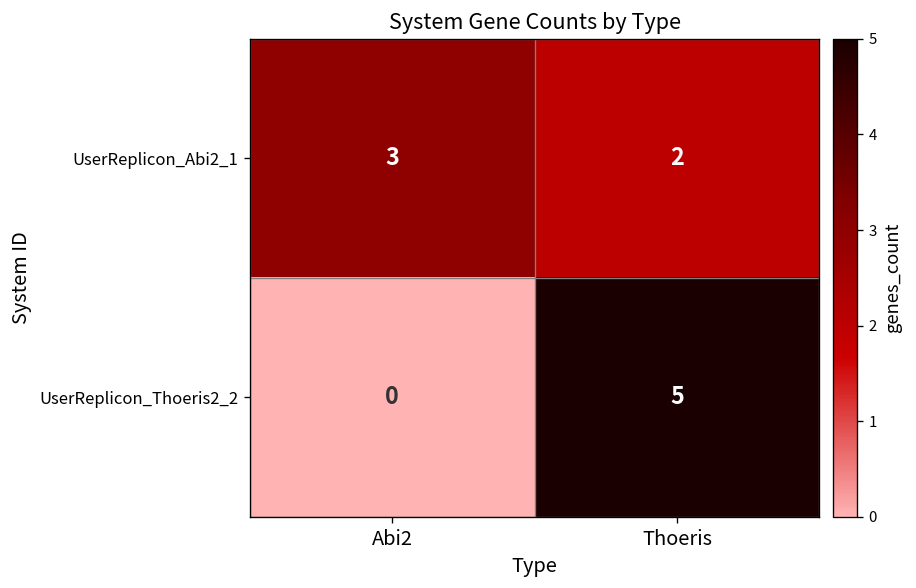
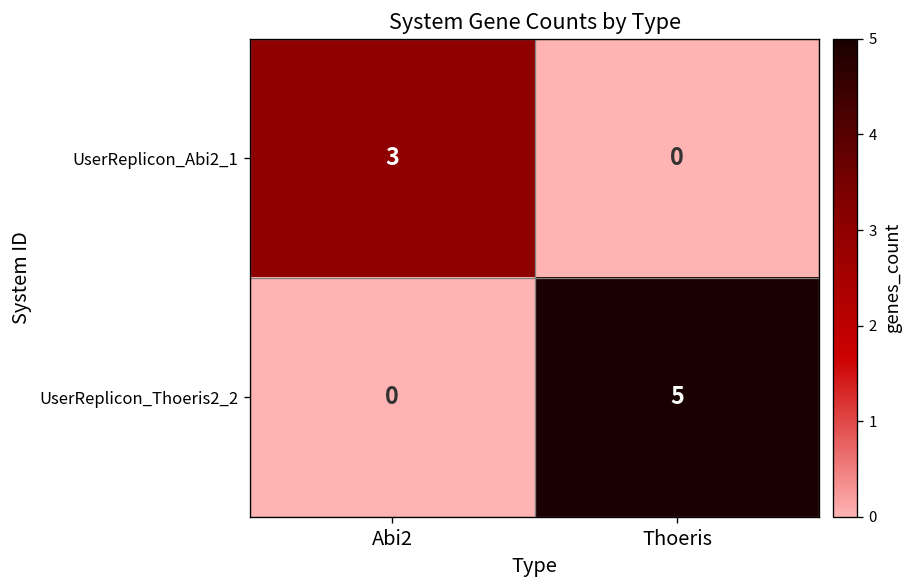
UserReplicon_Abi2_1, Thoeris: 2 -> 0
